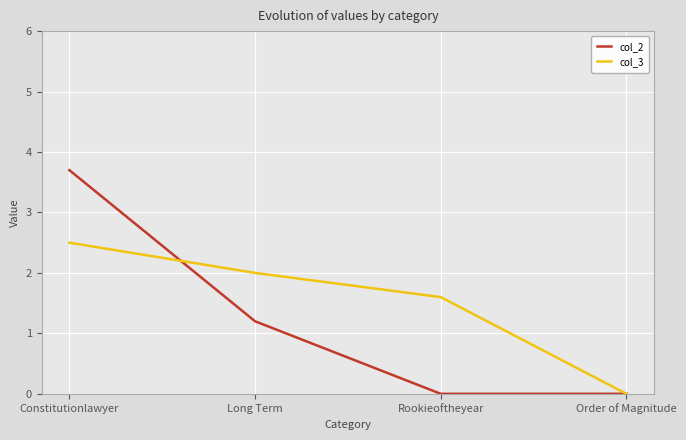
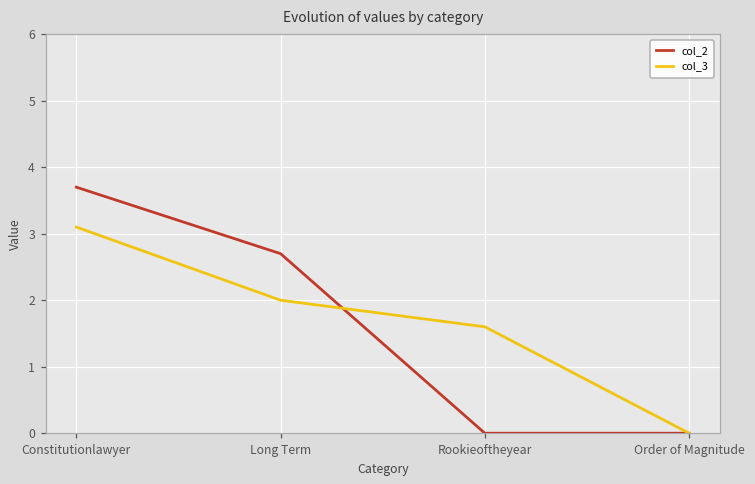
col_3, Constitutionlawyer: 2.5 -> 3.1
col_2, Long Term: 1.2 -> 2.7
